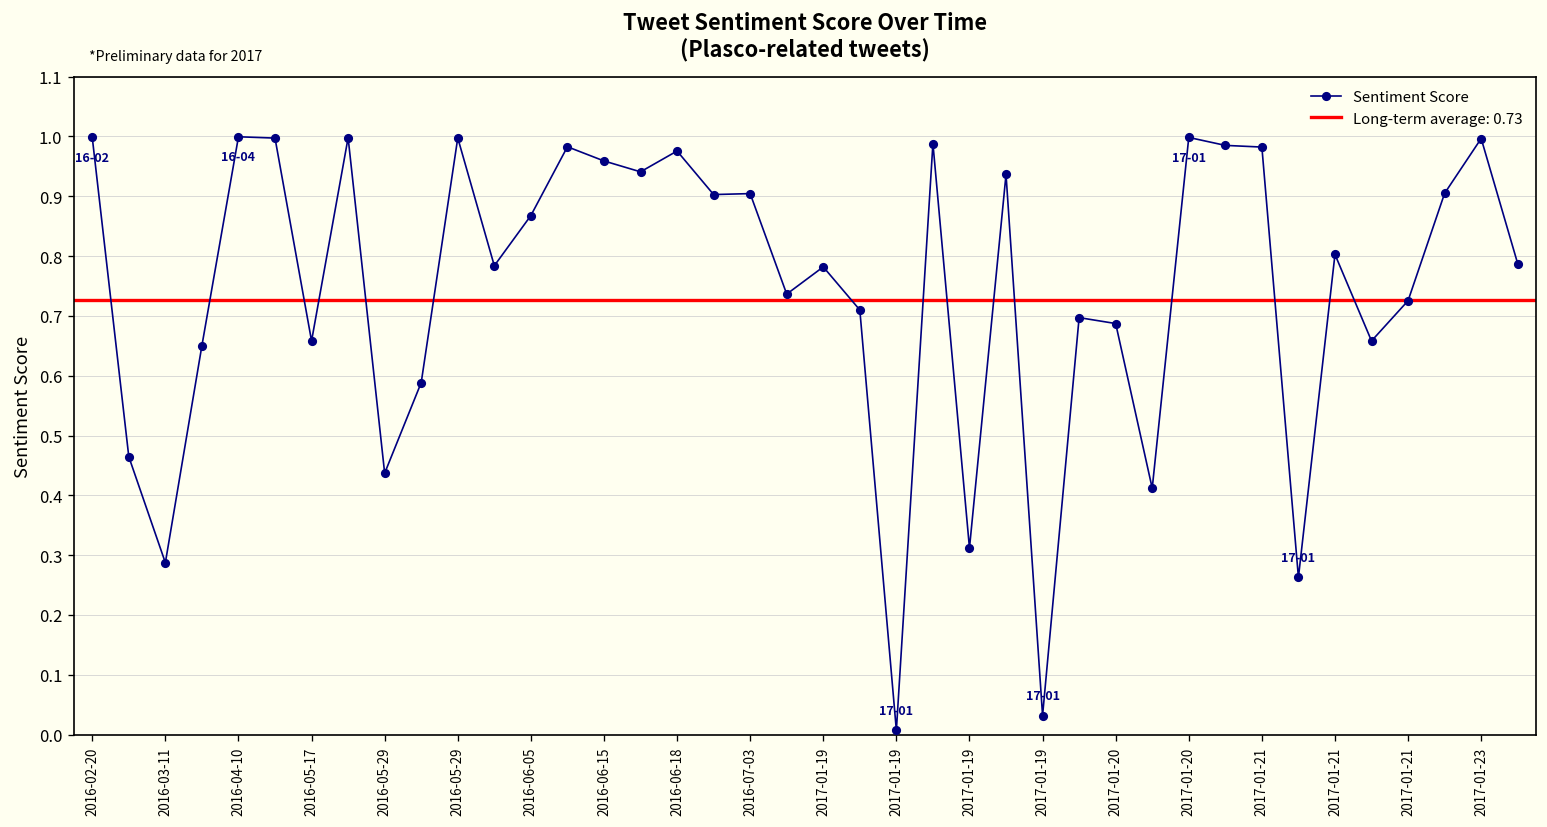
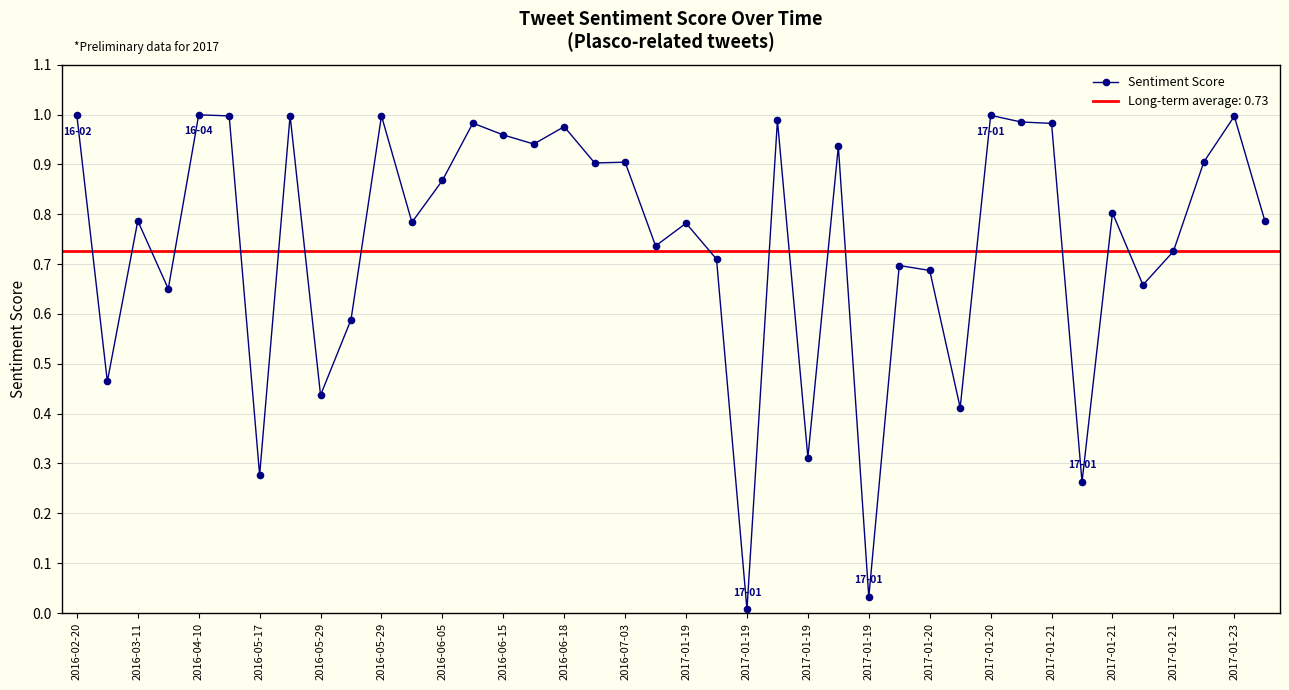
2016-03-11: 0.29 -> 0.79
2016-05-17: 0.66 -> 0.28
